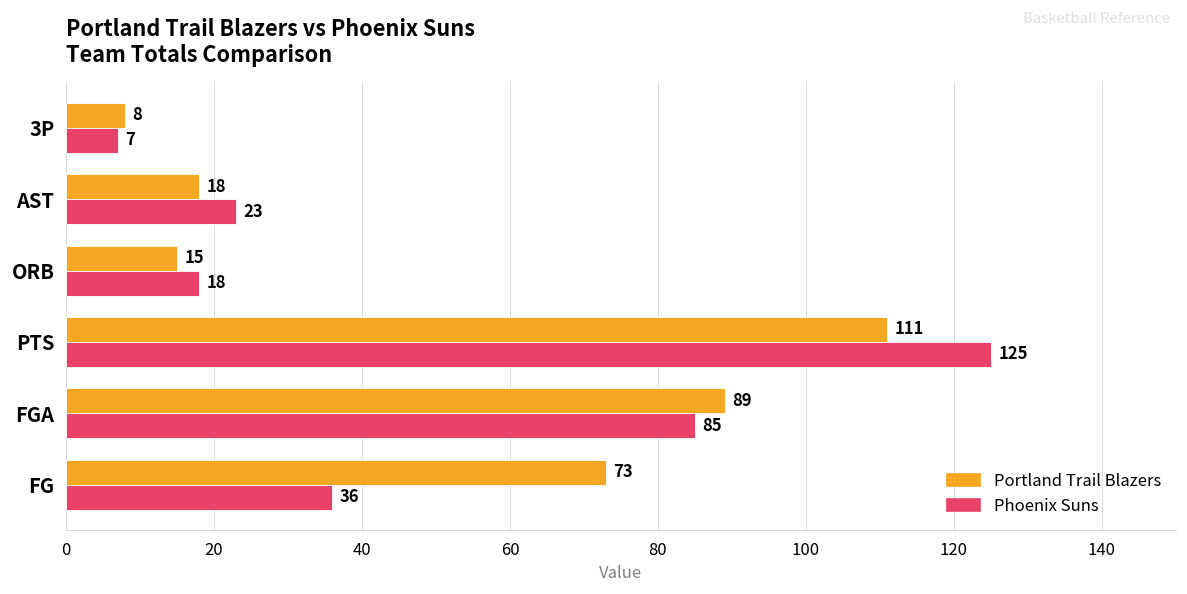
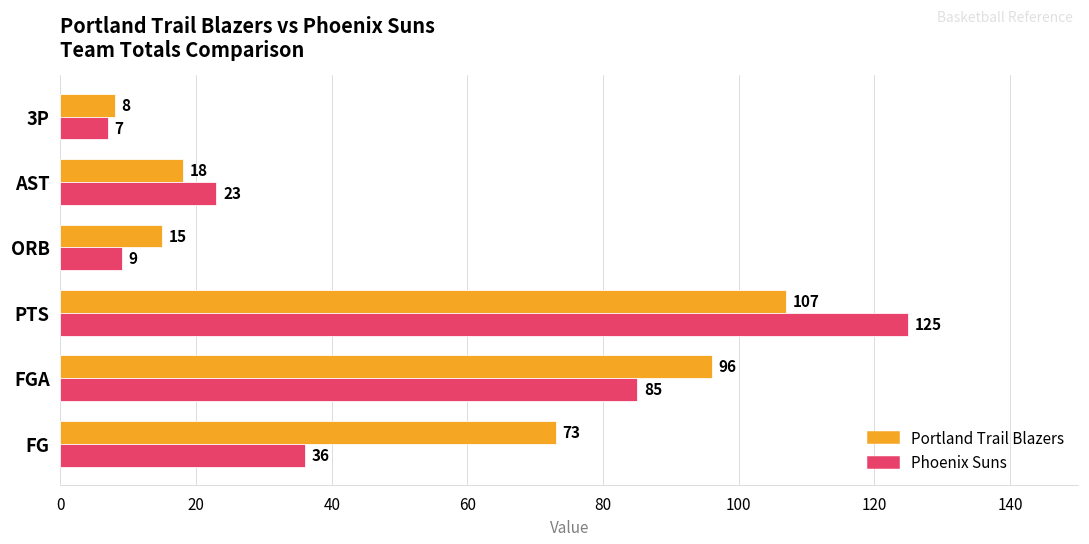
Phoenix Suns, ORB: 18 -> 9
Portland Trail Blazers, PTS: 111 -> 107
Portland Trail Blazers, FGA: 89 -> 96
